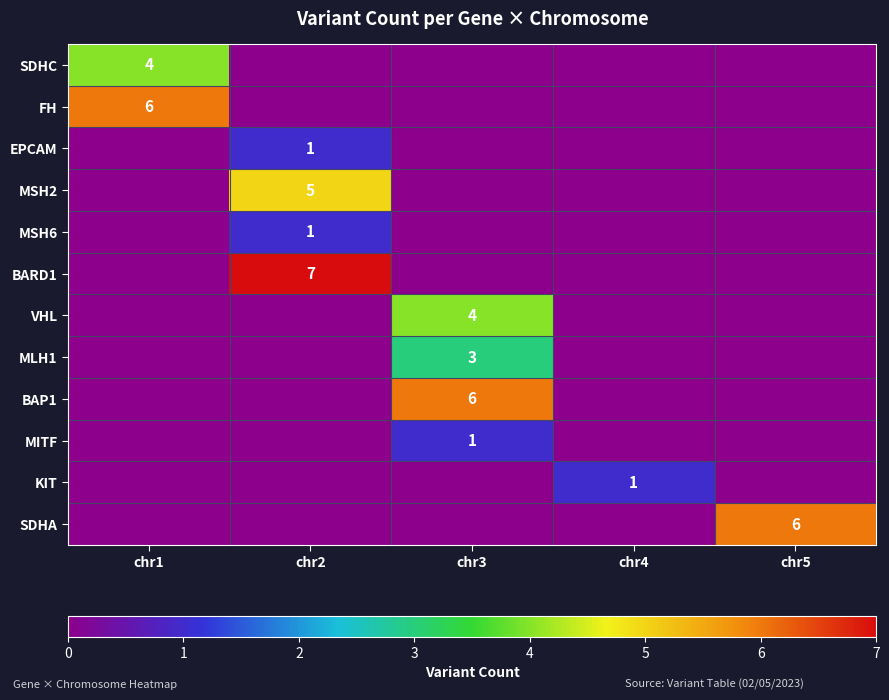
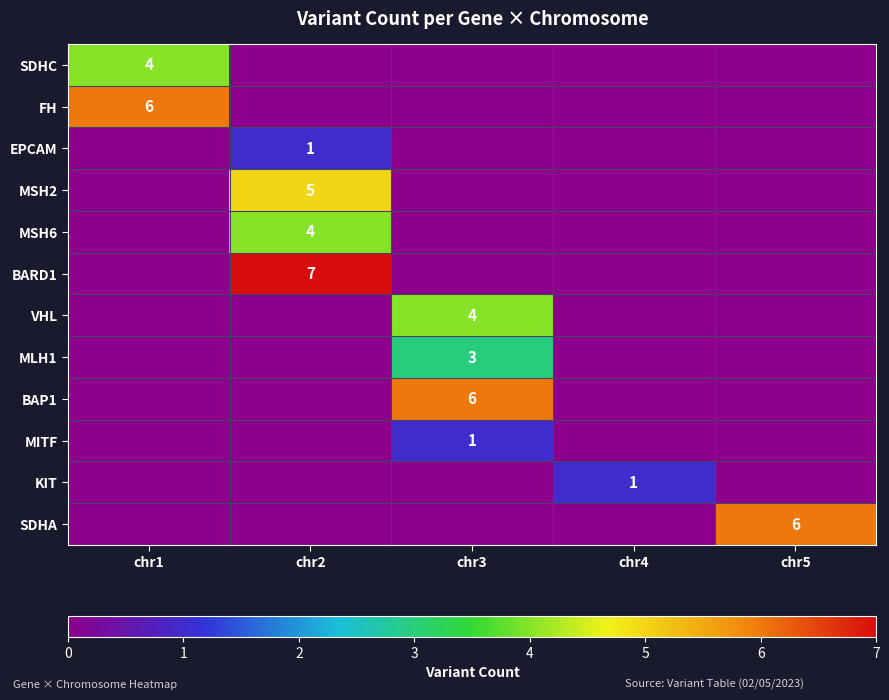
MSH6, chr2: 1 -> 4
